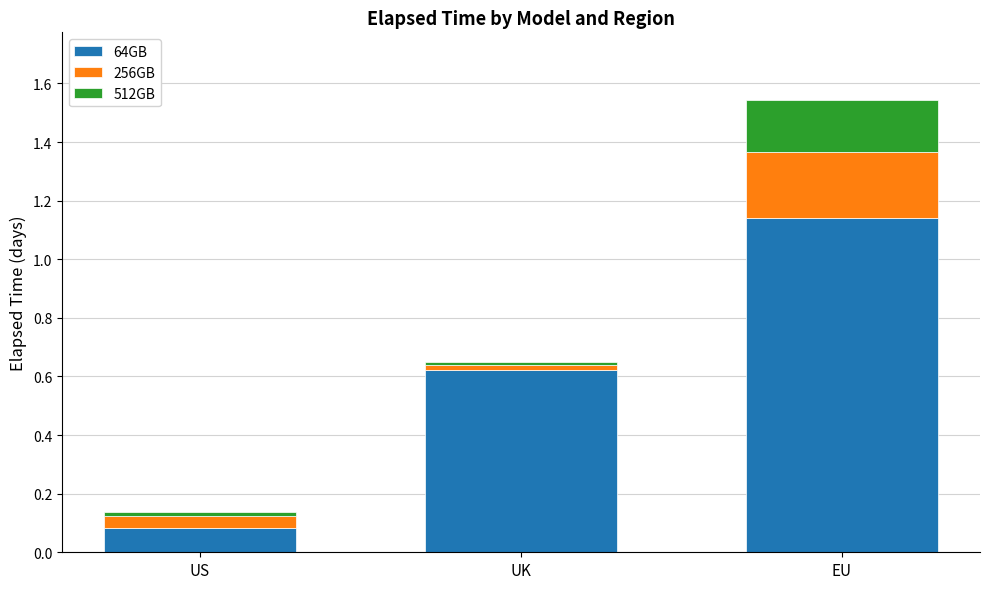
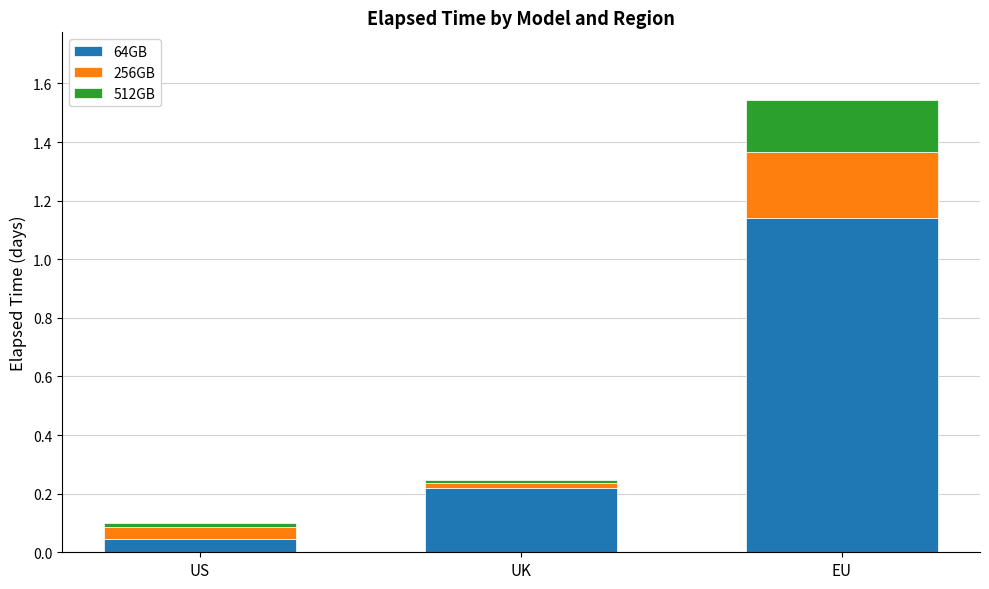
64GB, US: 0.08 -> 0.05
64GB, UK: 0.62 -> 0.22
